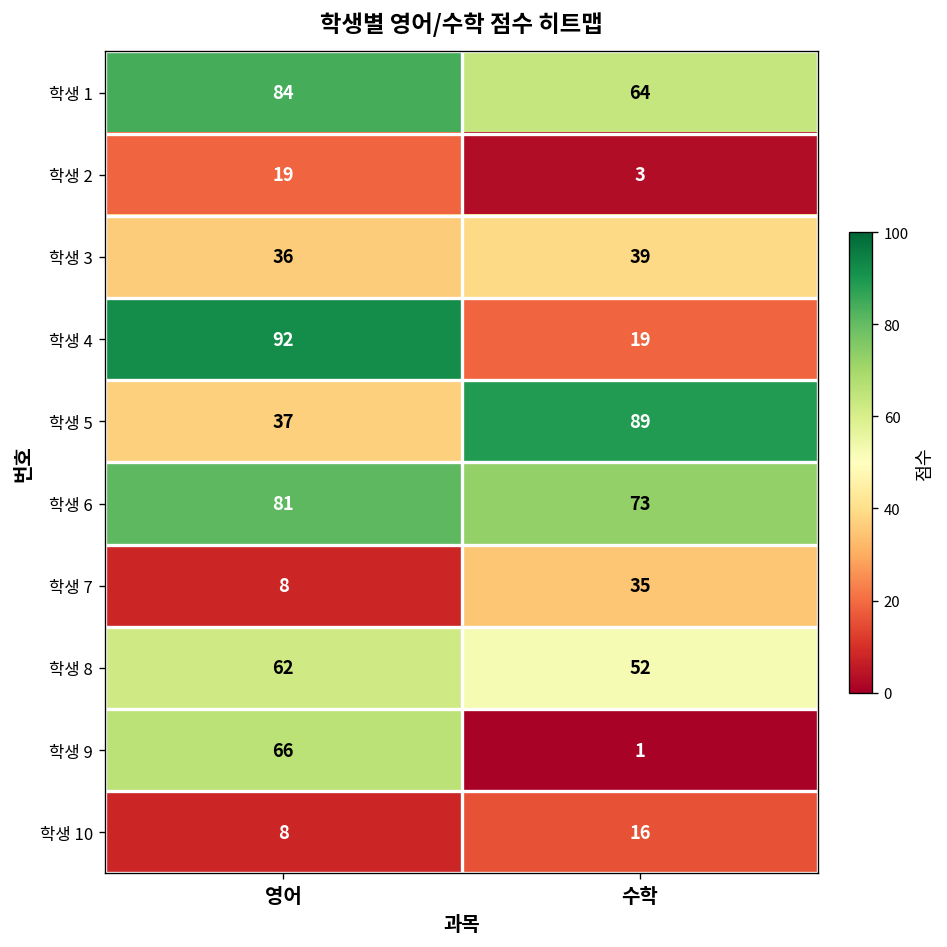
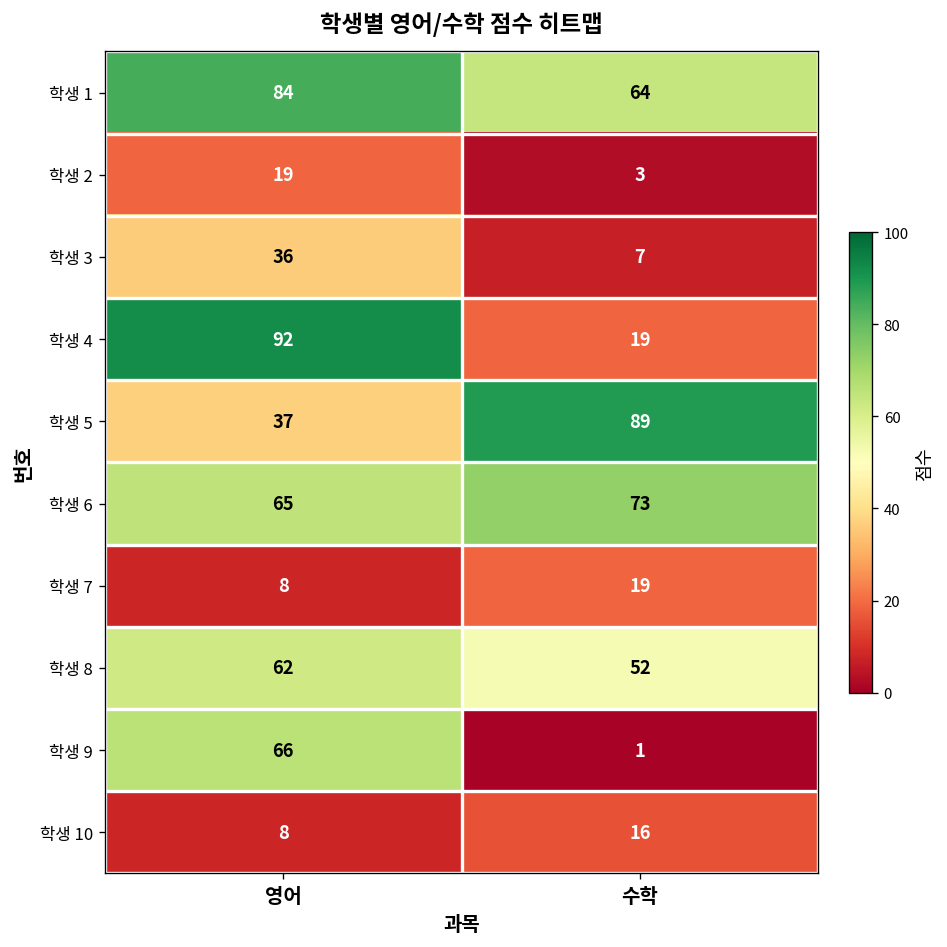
학생 3, 수학: 39 -> 7
학생 6, 영어: 81 -> 65
학생 7, 수학: 35 -> 19
